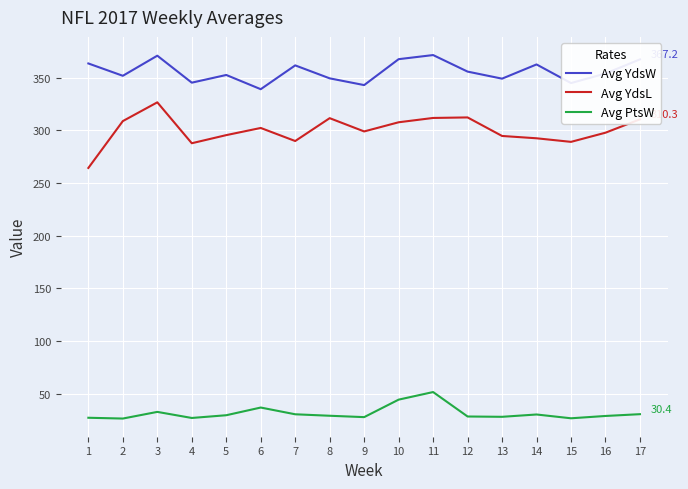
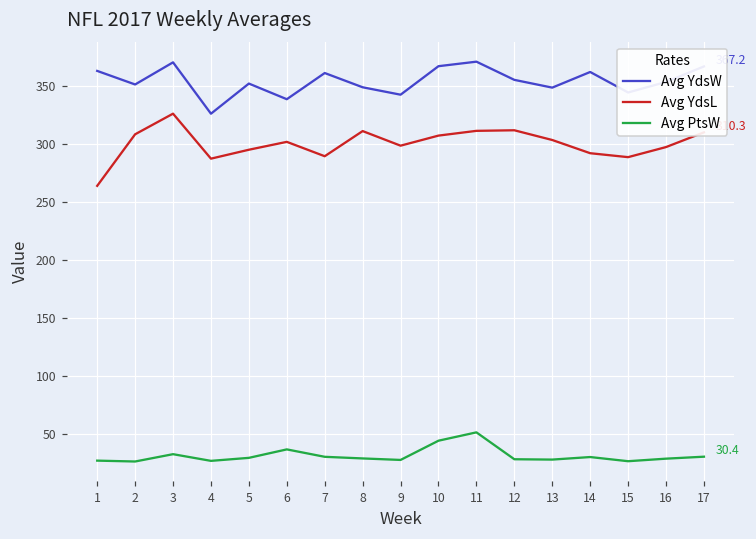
Avg YdsW, 4: 345 -> 326
Avg YdsL, 13: 295 -> 304
